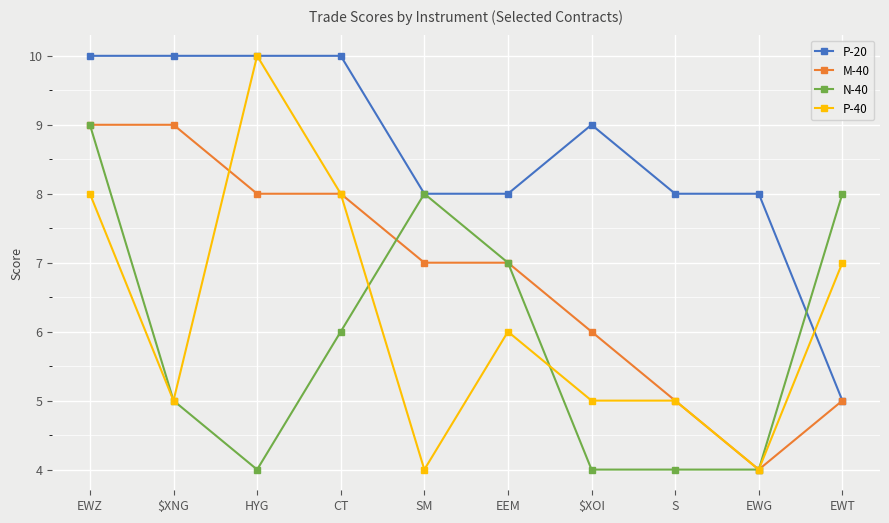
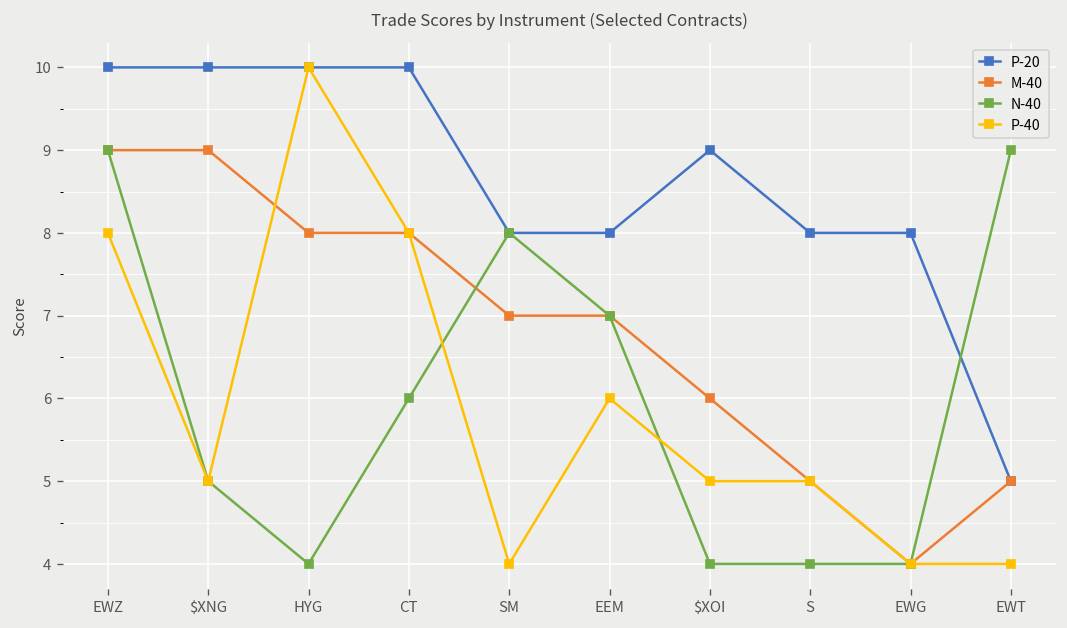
N-40, EWT: 8 -> 9
P-40, EWT: 7 -> 4
